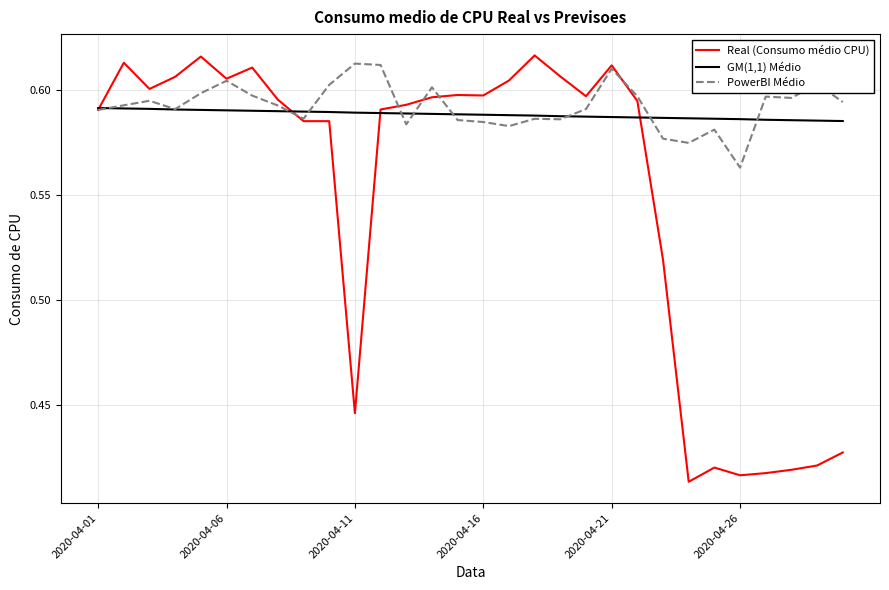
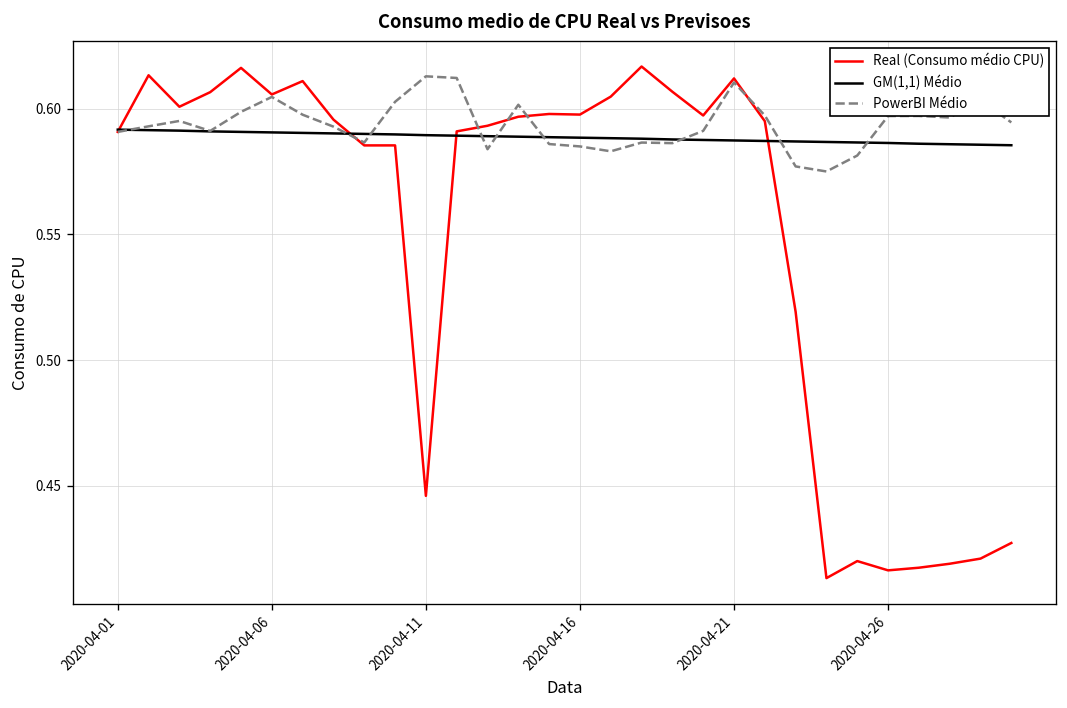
PowerBI Médio, 2020-04-26: 0.563 -> 0.597
